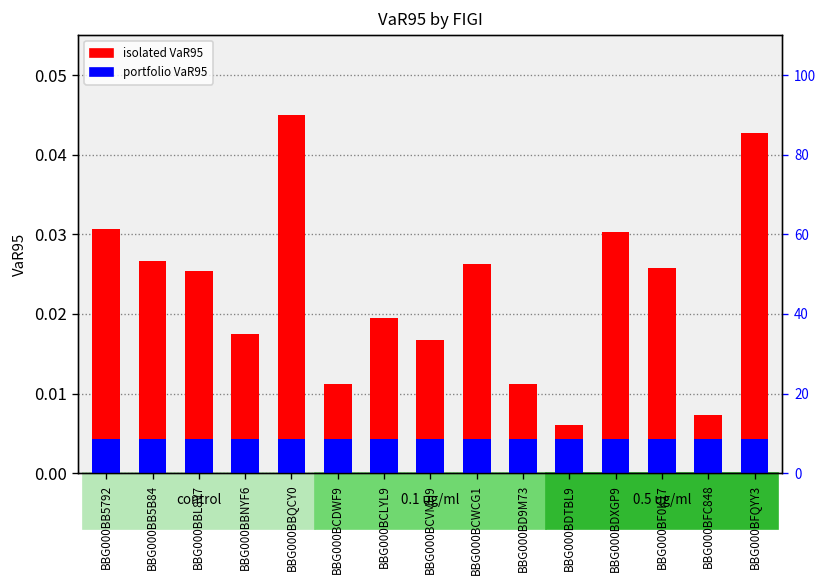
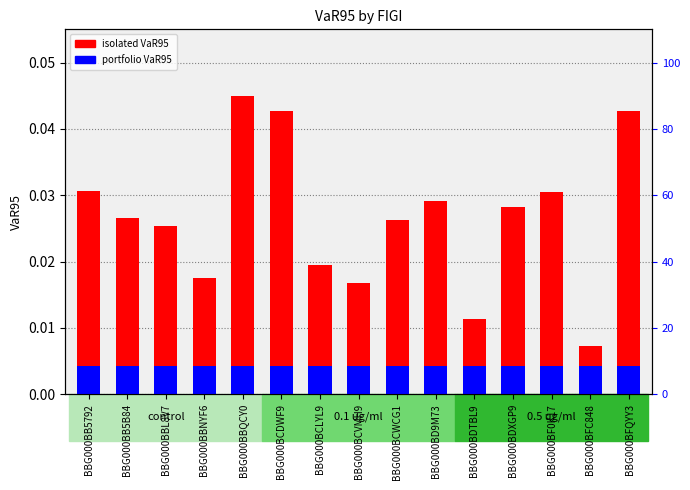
isolated VaR95, BBG000BCDWF9: 0.011 -> 0.043
isolated VaR95, BBG000BD9M73: 0.011 -> 0.029
isolated VaR95, BBG000BDTBL9: 0.006 -> 0.011
isolated VaR95, BBG000BDXGP9: 0.030 -> 0.028
isolated VaR95, BBG000BF0K17: 0.026 -> 0.030
